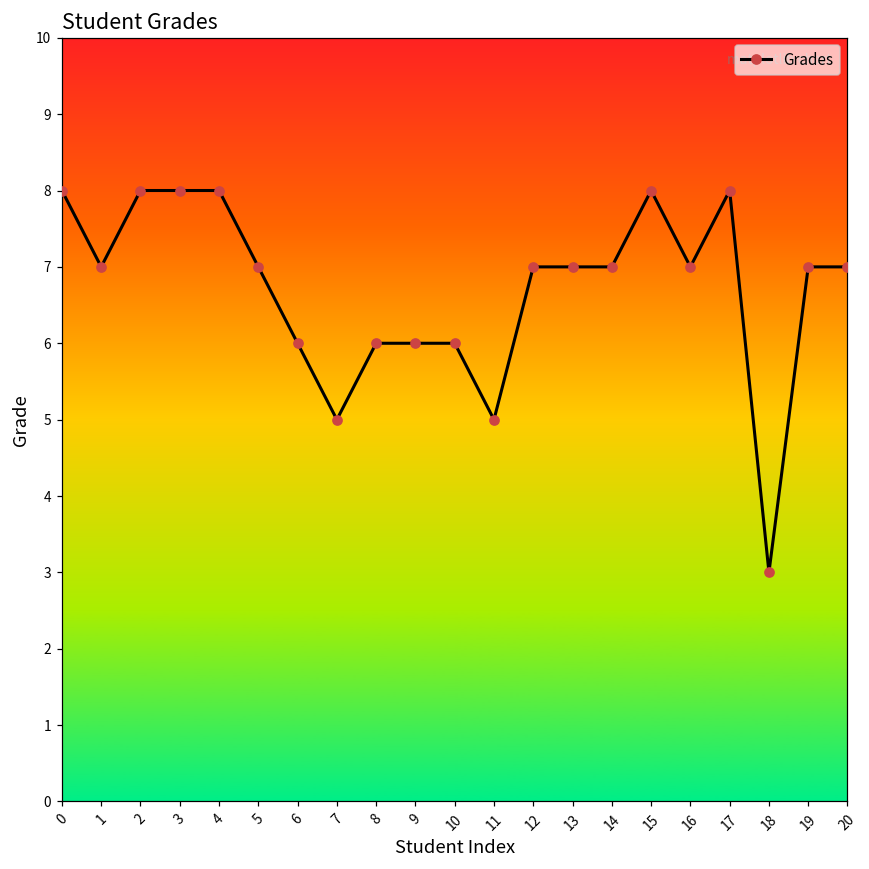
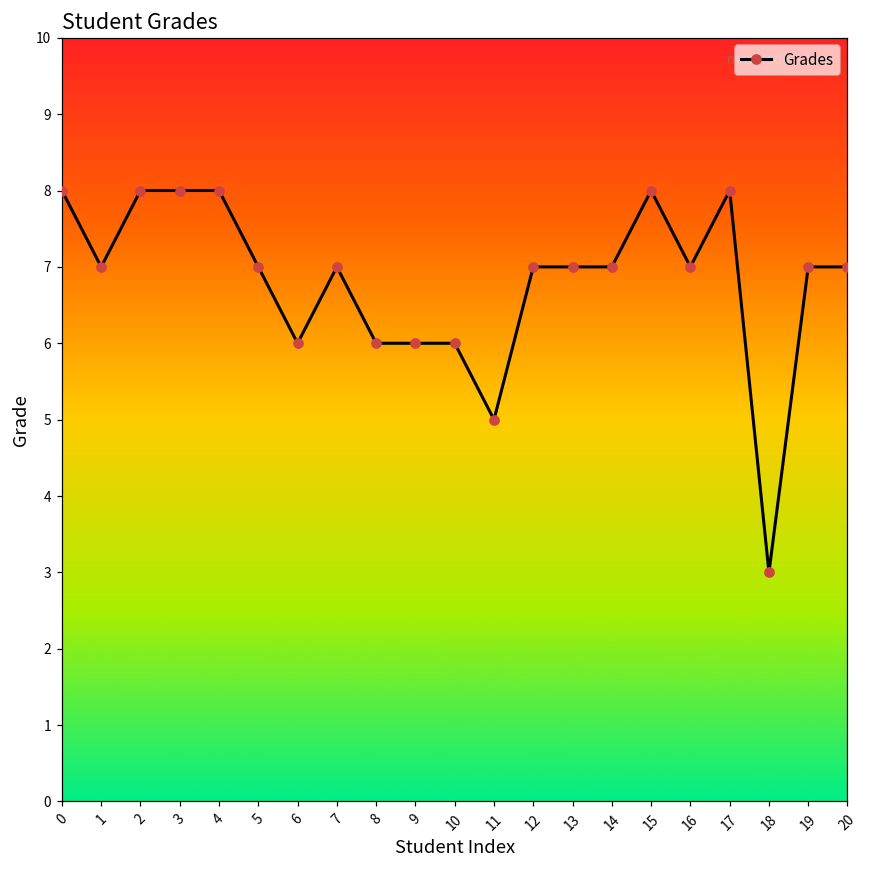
7: 5 -> 7
